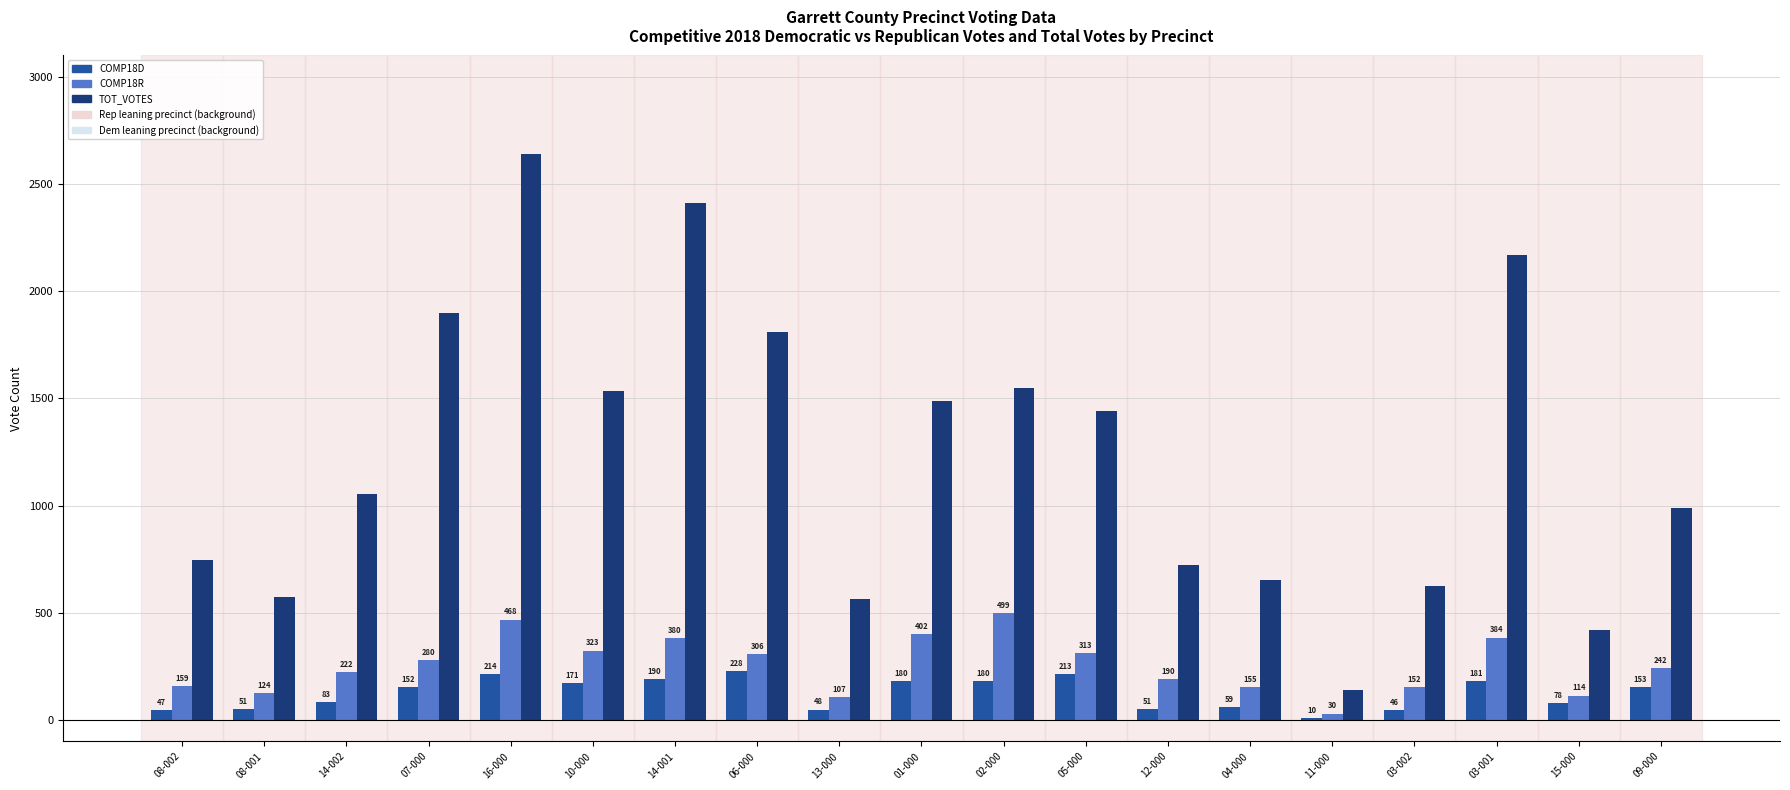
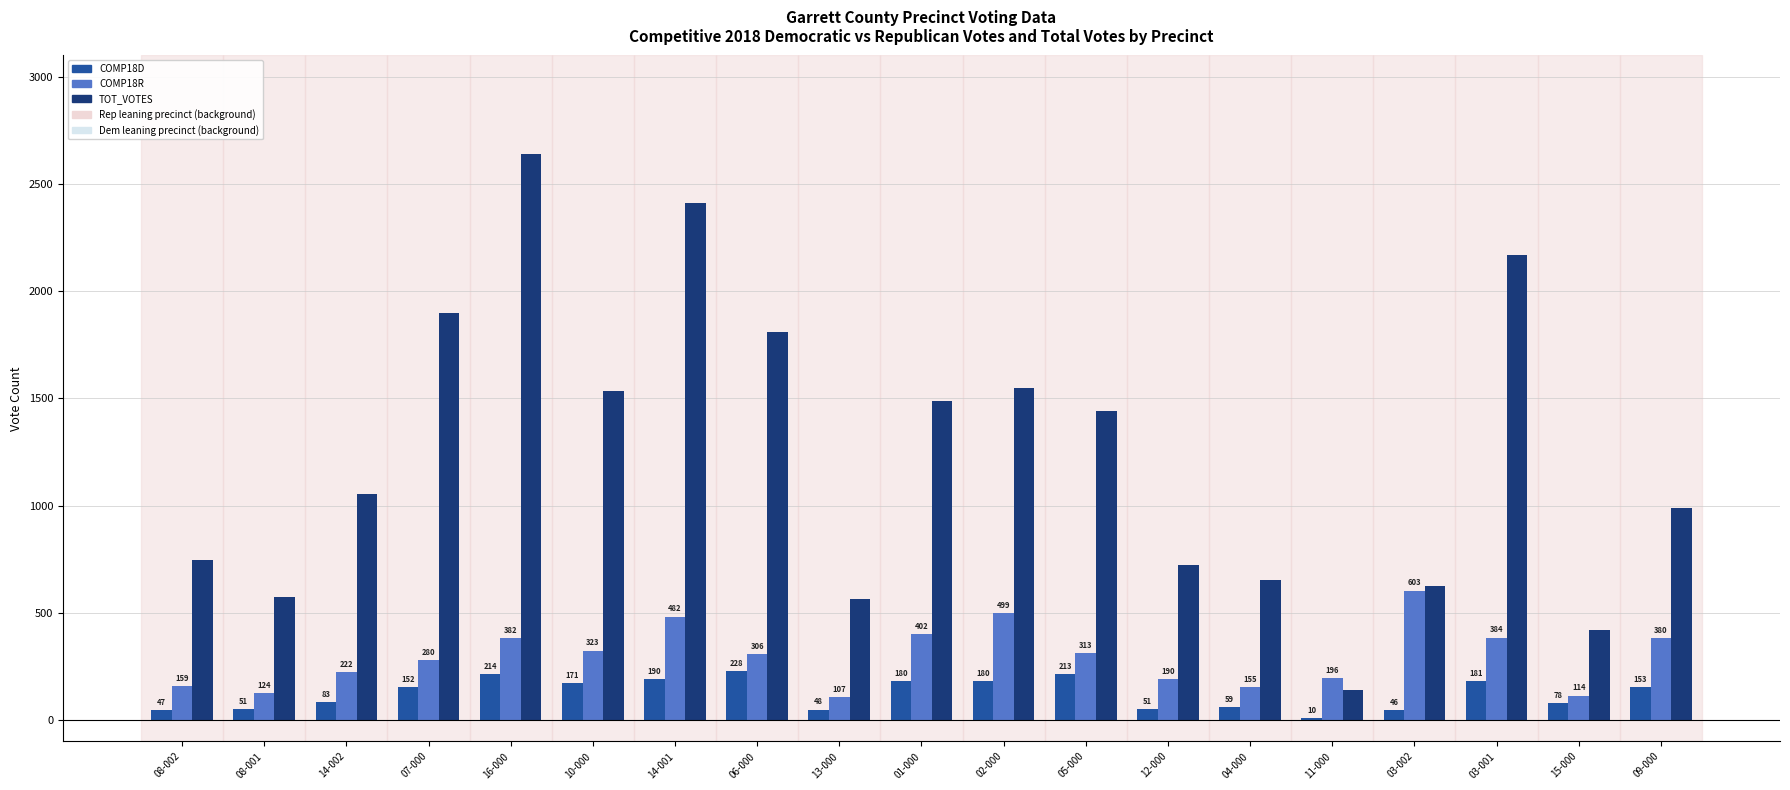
COMP18R, 16-000: 468 -> 382
COMP18R, 14-001: 380 -> 482
COMP18R, 11-000: 30 -> 196
COMP18R, 03-002: 152 -> 603
COMP18R, 09-000: 242 -> 380
